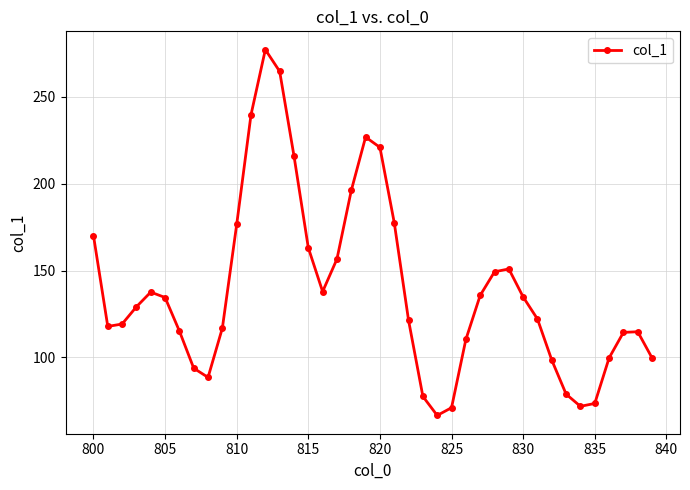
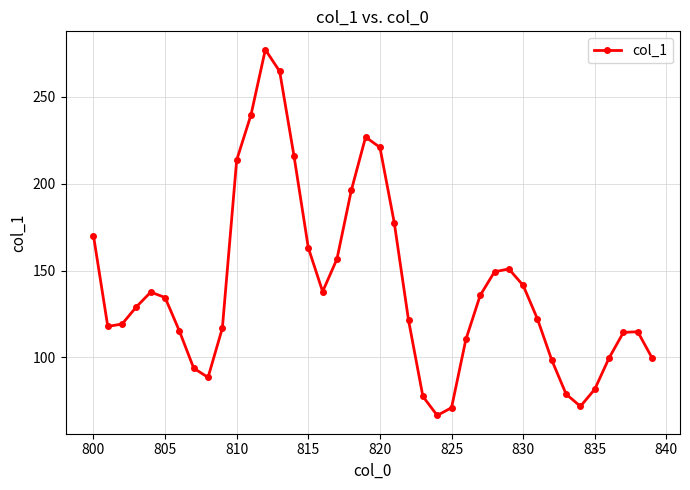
810: 177 -> 214
830: 135 -> 141
835: 73 -> 82
